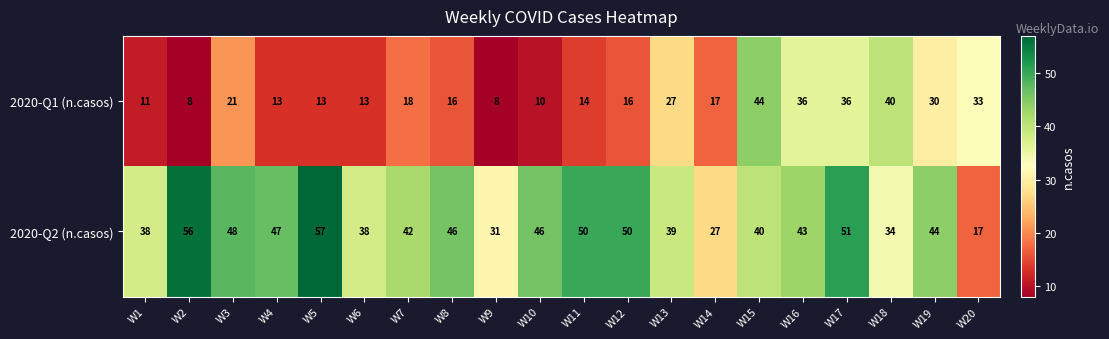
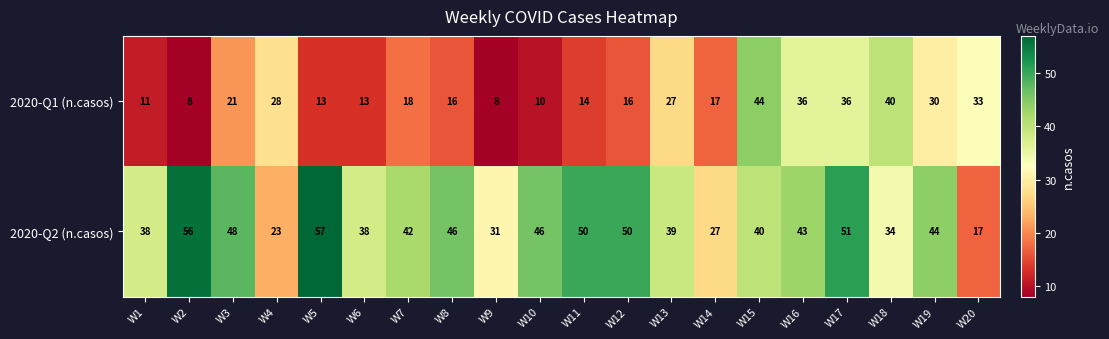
2020-Q1 (n.casos), W4: 13 -> 28
2020-Q2 (n.casos), W4: 47 -> 23
